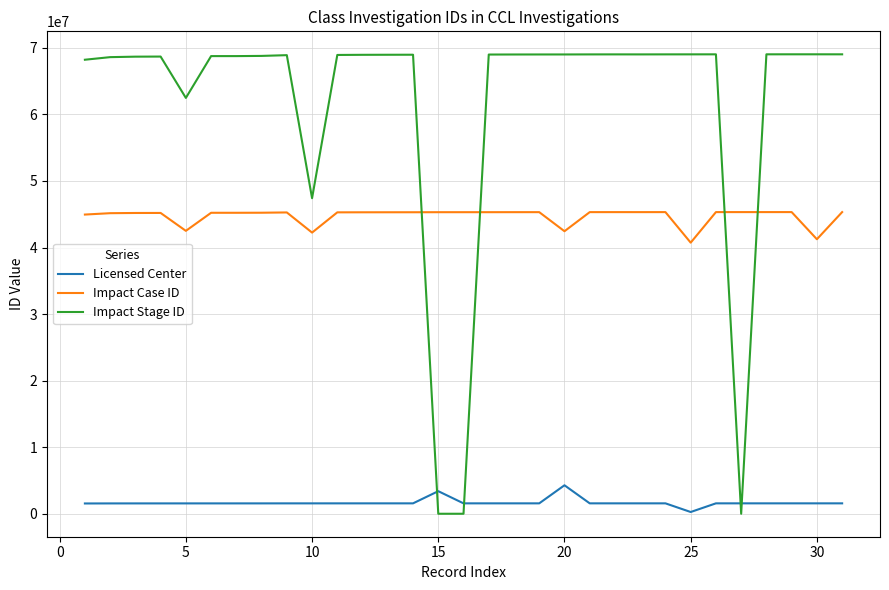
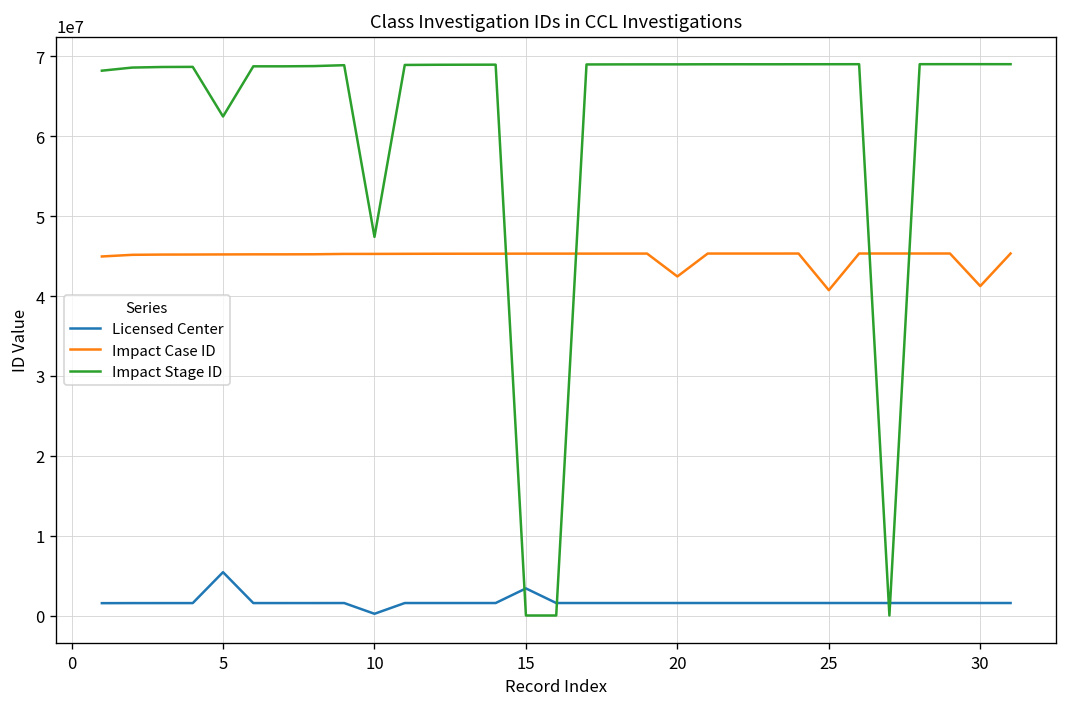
Licensed Center, 5: 2000000 -> 5000000
Impact Case ID, 5: 43000000 -> 45000000
Licensed Center, 10: 2000000 -> 0
Impact Case ID, 10: 42000000 -> 45000000
Licensed Center, 20: 4000000 -> 2000000
Licensed Center, 25: 0 -> 2000000
